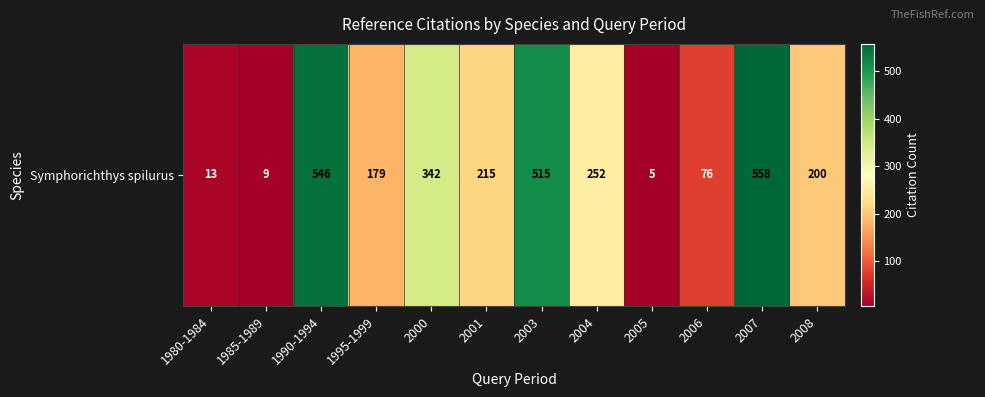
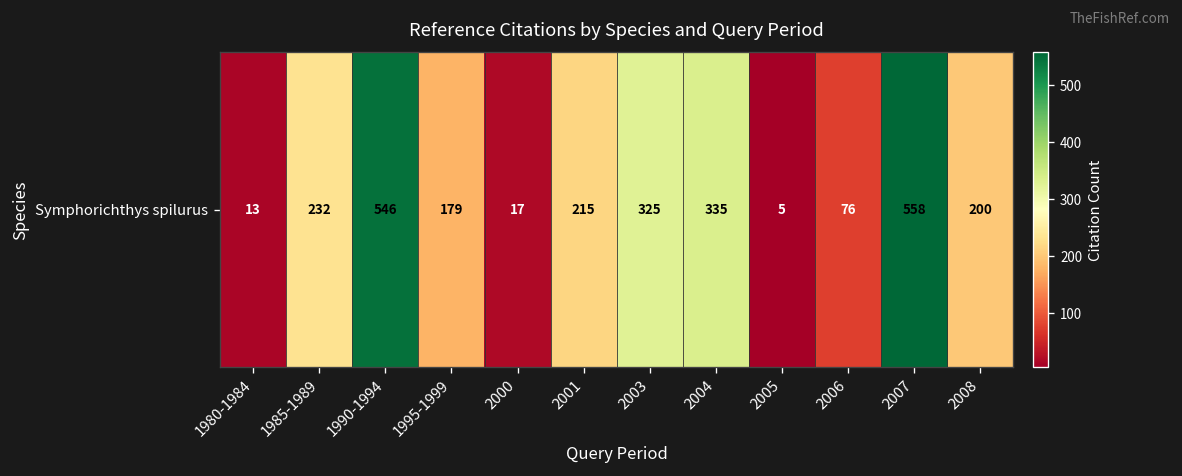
Symphorichthys spilurus, 1985-1989: 9 -> 232
Symphorichthys spilurus, 2000: 342 -> 17
Symphorichthys spilurus, 2003: 515 -> 325
Symphorichthys spilurus, 2004: 252 -> 335
